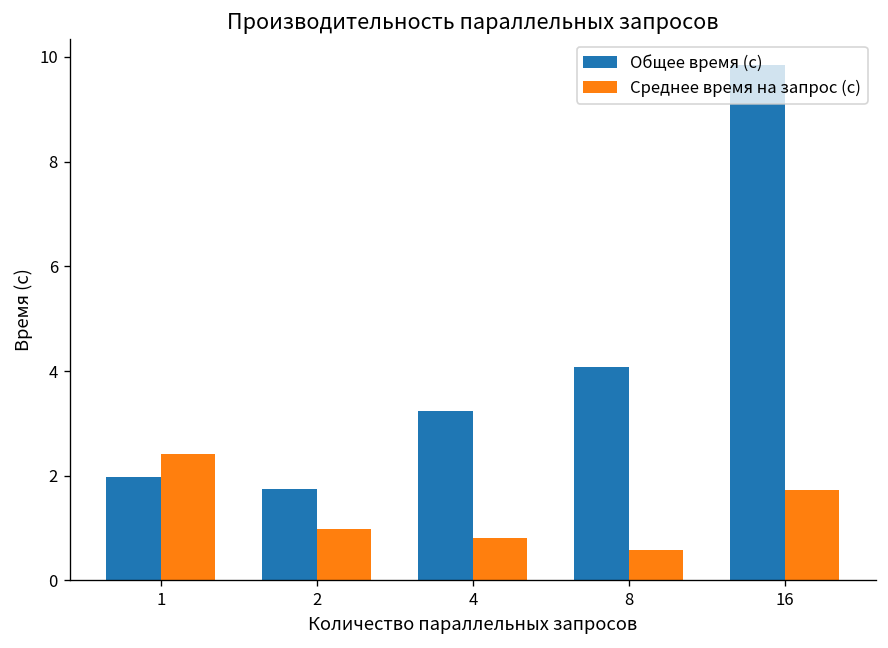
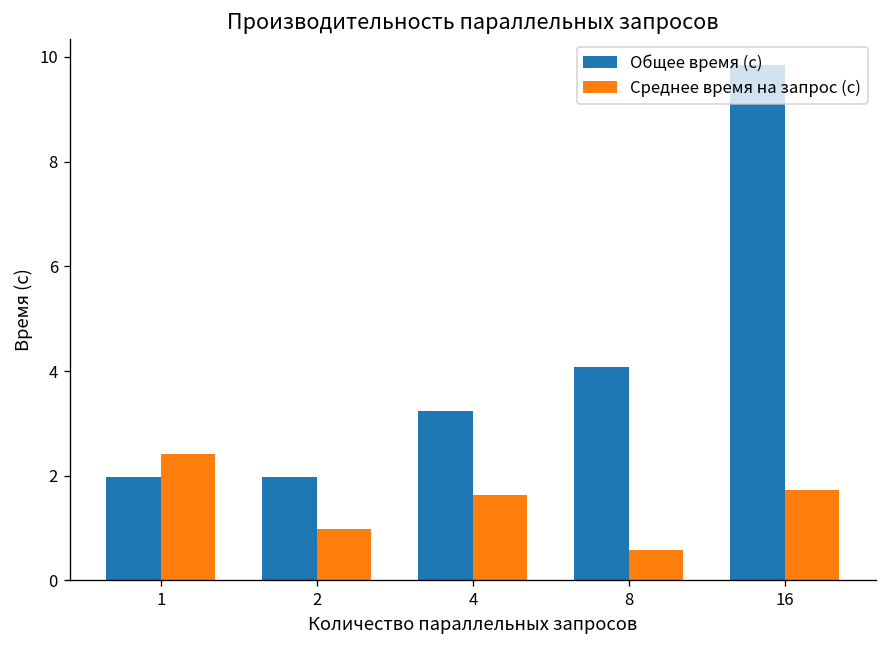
Общее время (с), 2: 1.8 -> 2.0
Среднее время на запрос (с), 4: 0.8 -> 1.6
